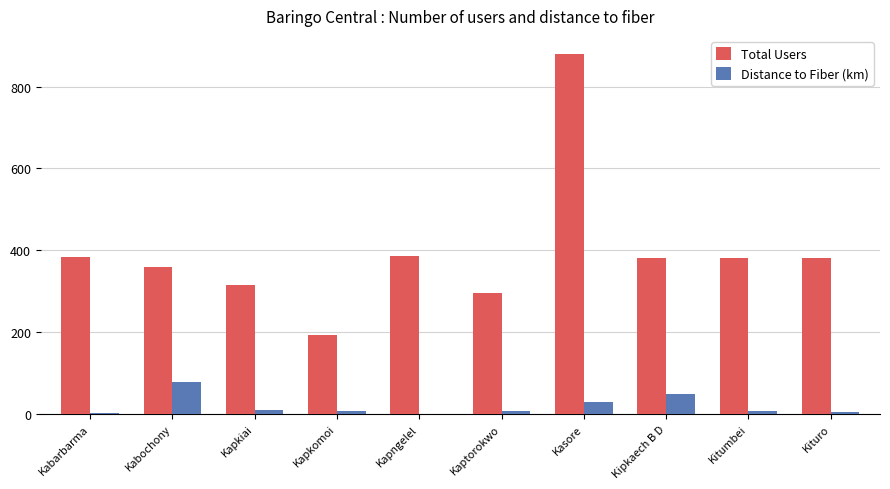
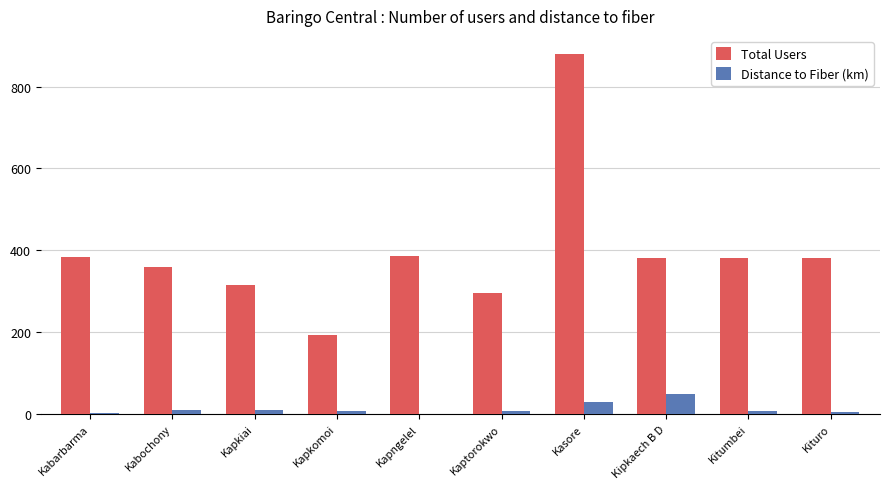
Distance to Fiber (km), Kabochony: 80 -> 10
